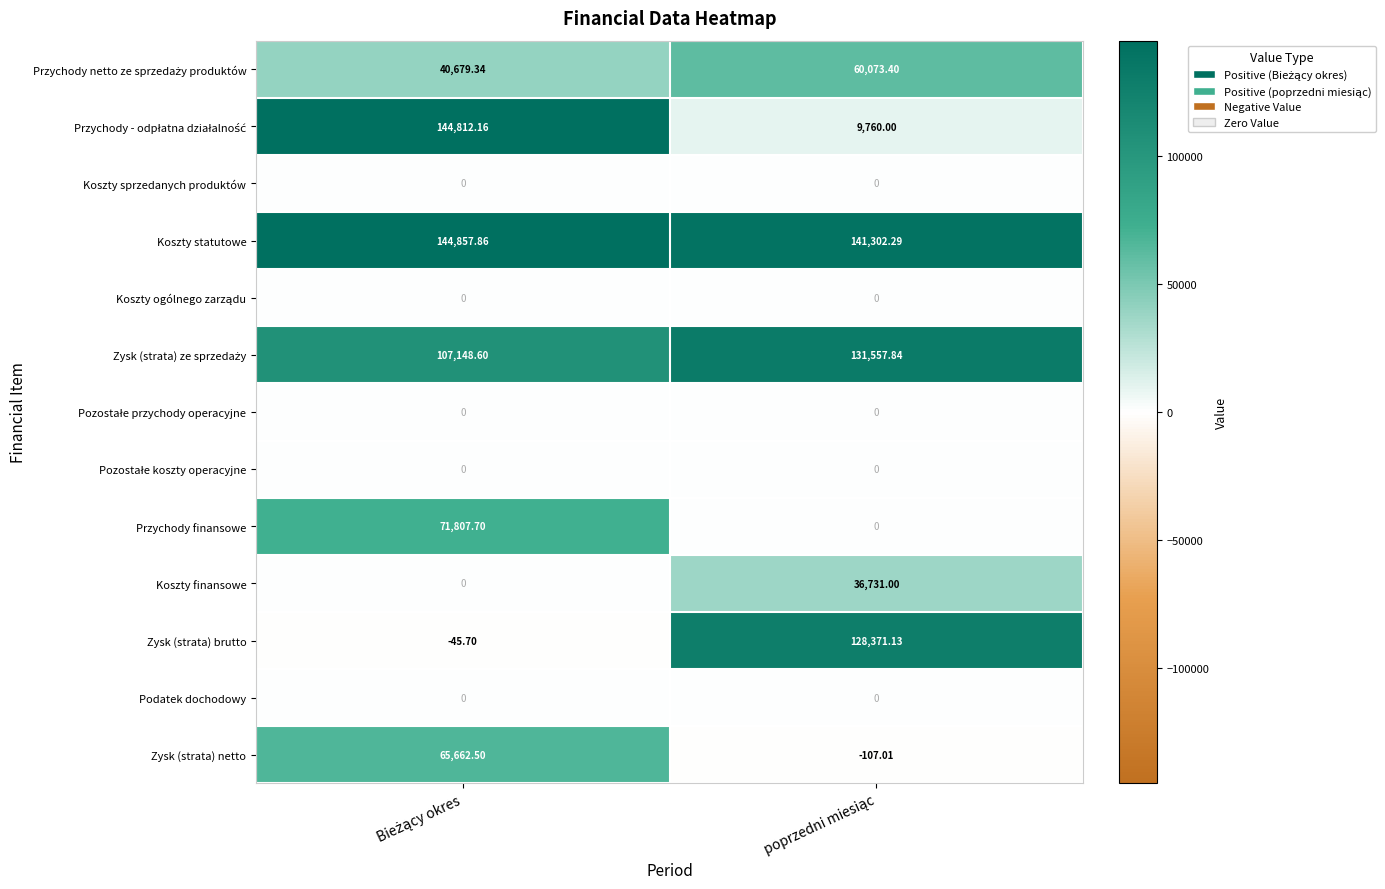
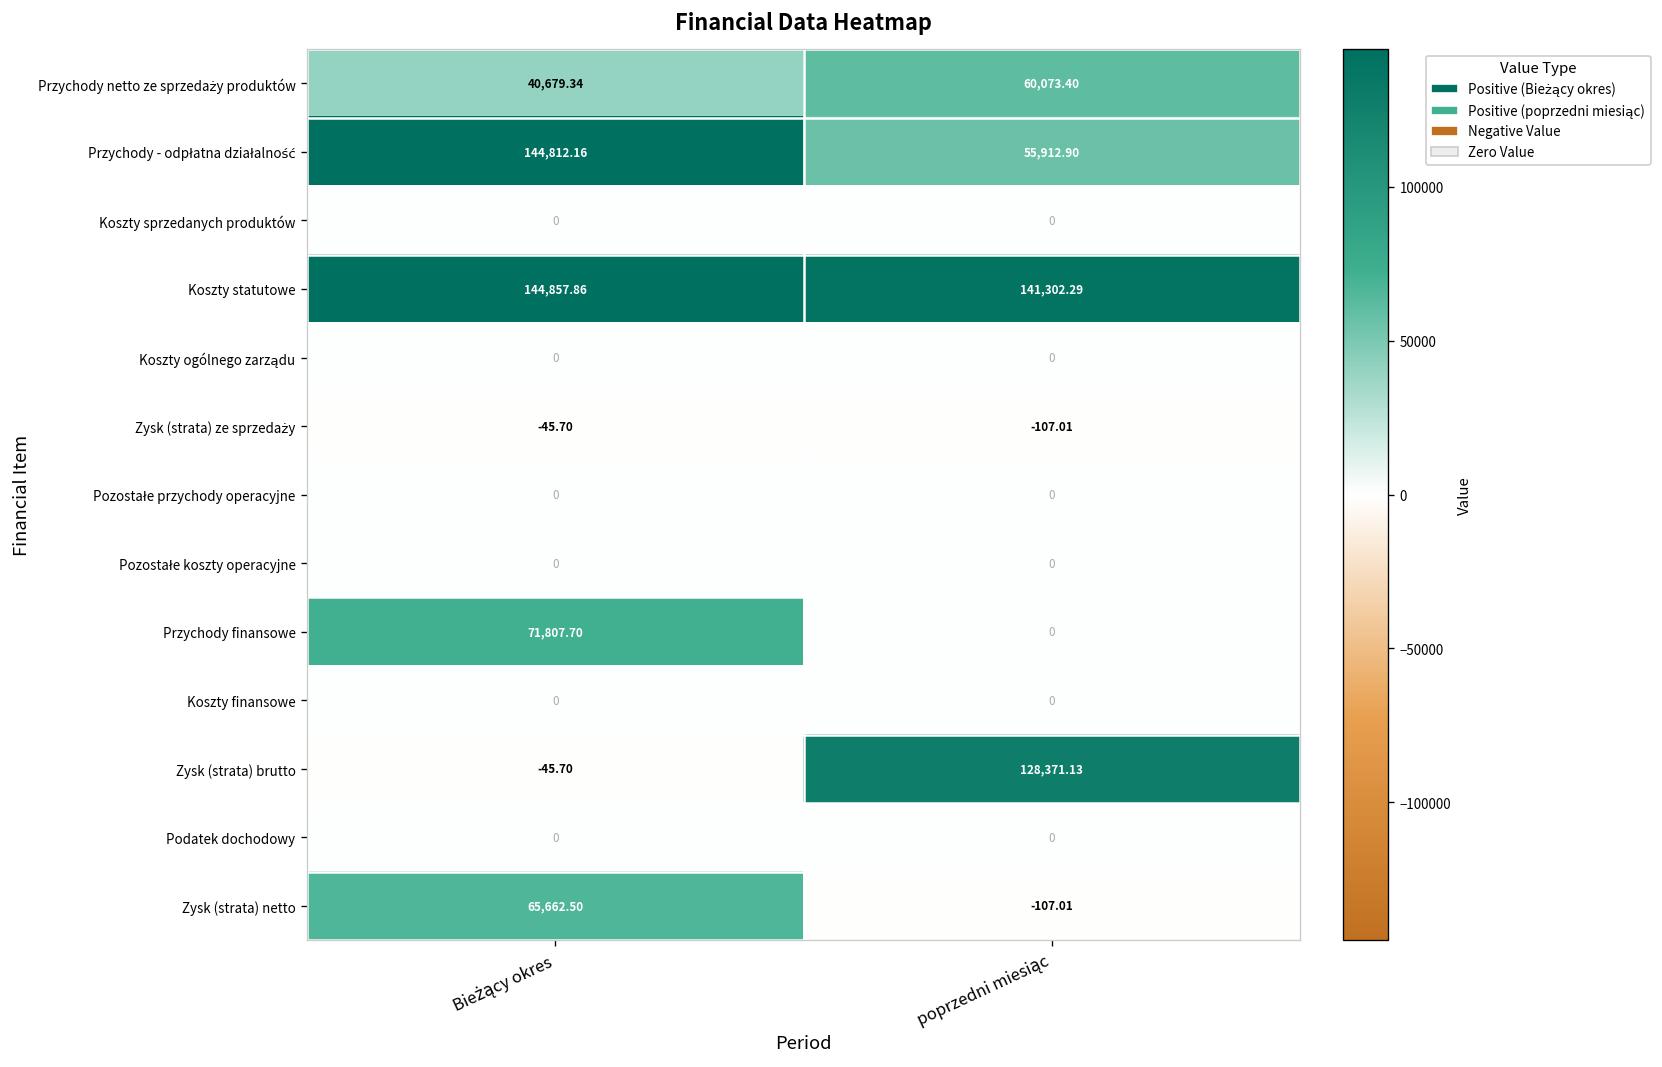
Przychody - odpłatna działalność, poprzedni miesiąc: 9,760.00 -> 55,912.90
Zysk (strata) ze sprzedaży, Bieżący okres: 107,148.60 -> -45.70
Zysk (strata) ze sprzedaży, poprzedni miesiąc: 131,557.84 -> -107.01
Koszty finansowe, poprzedni miesiąc: 36,731.00 -> 0
